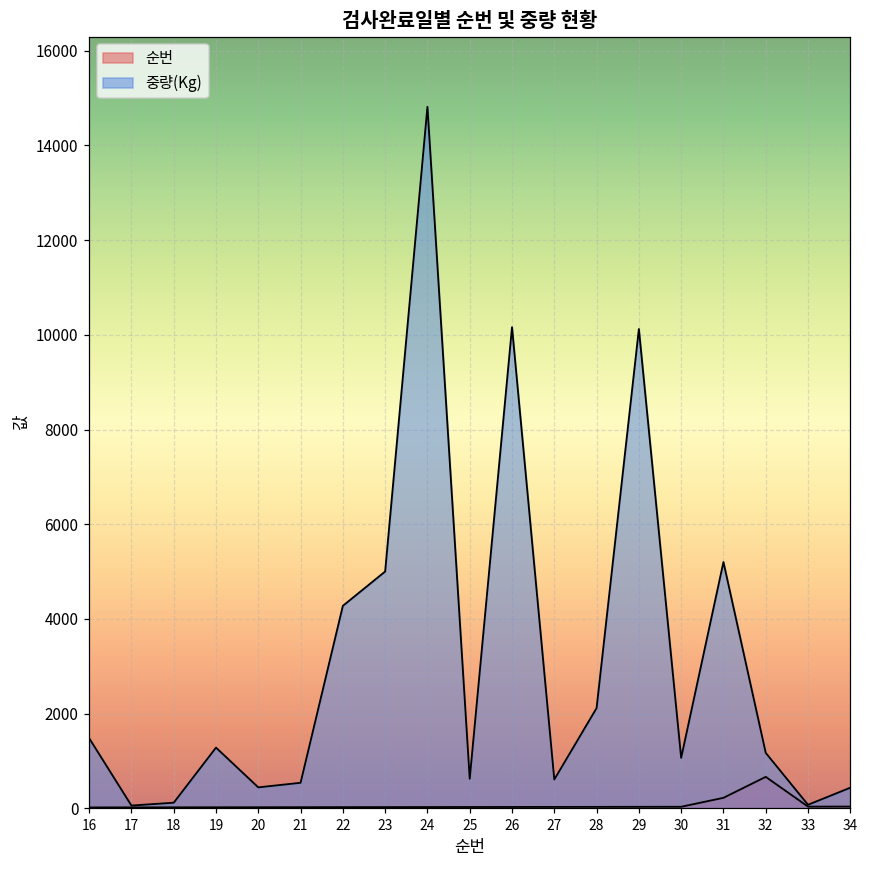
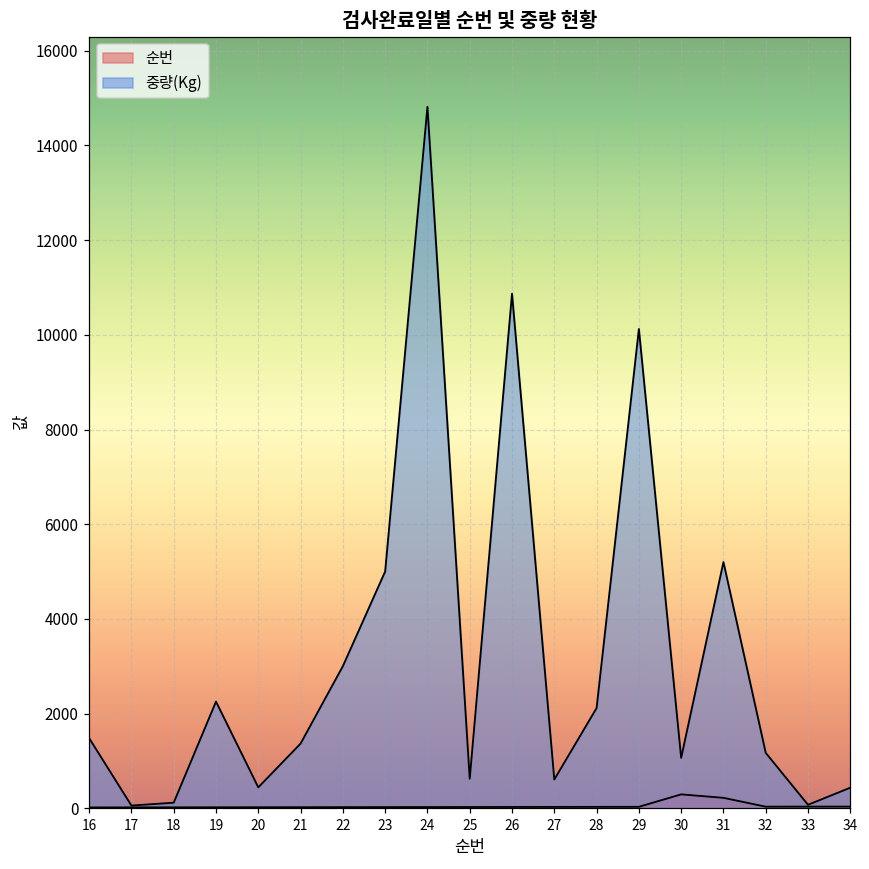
중량(Kg), 19: 1300 -> 2300
중량(Kg), 21: 500 -> 1400
중량(Kg), 22: 4300 -> 3000
중량(Kg), 26: 10200 -> 10900
순번, 30: 0 -> 300
순번, 32: 700 -> 0
